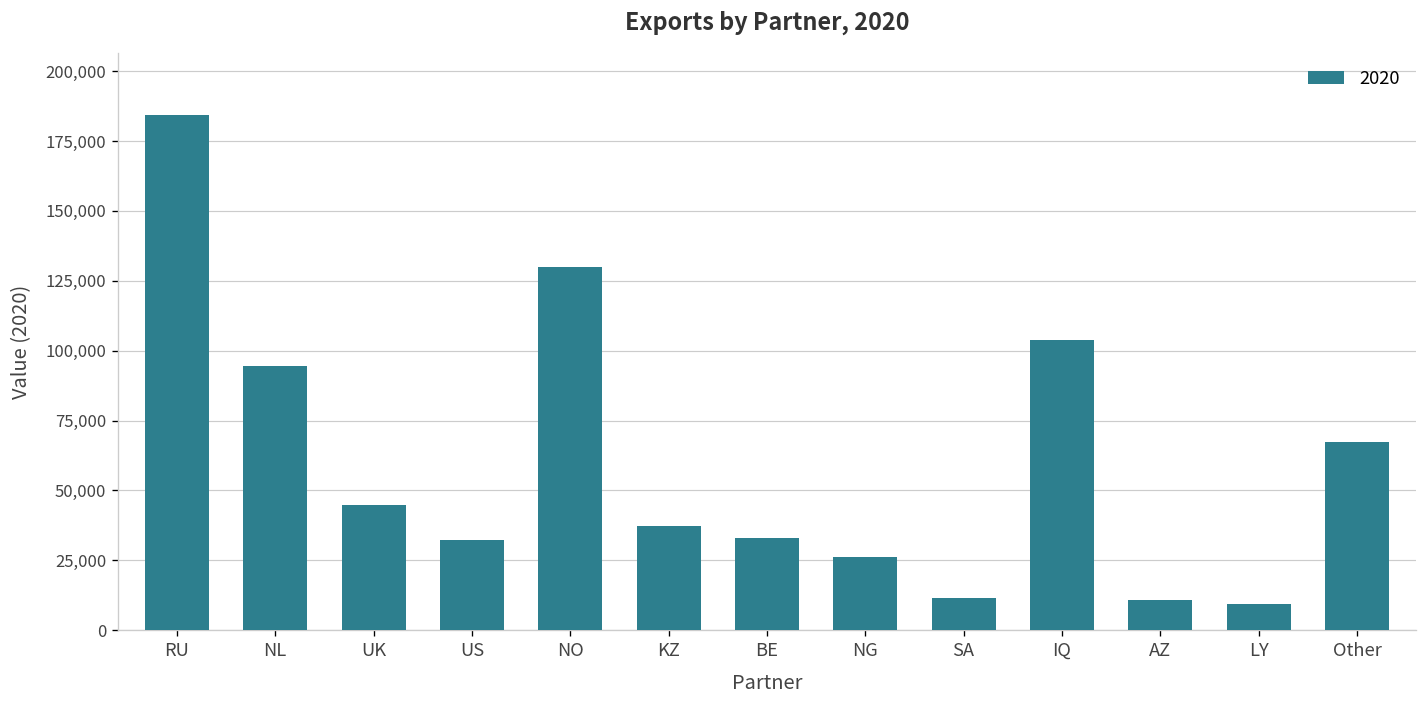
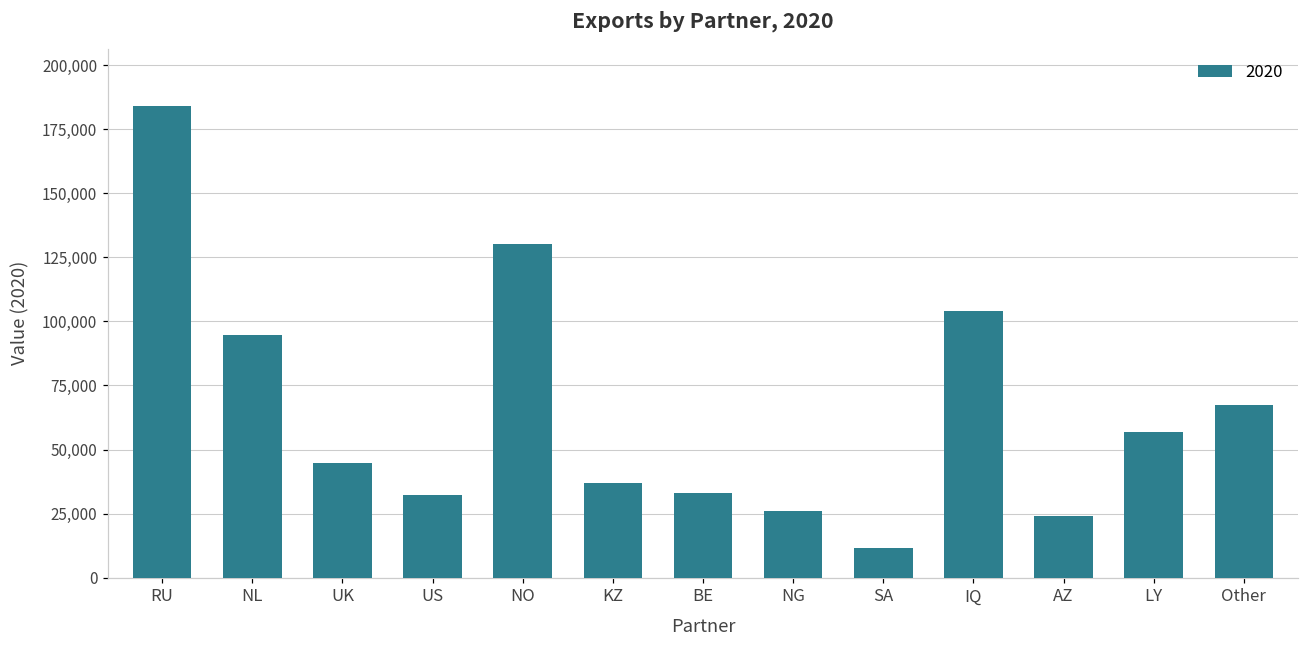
AZ: 11,000 -> 24,000
LY: 9,000 -> 57,000
